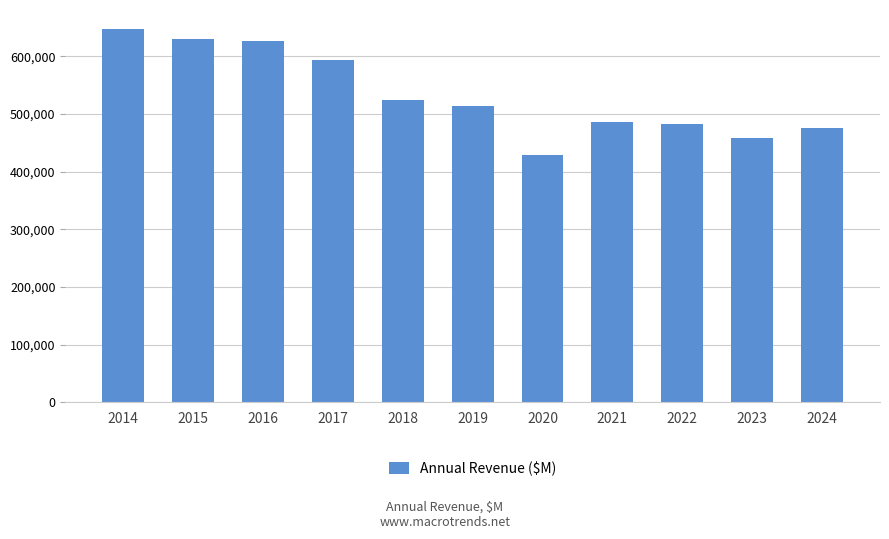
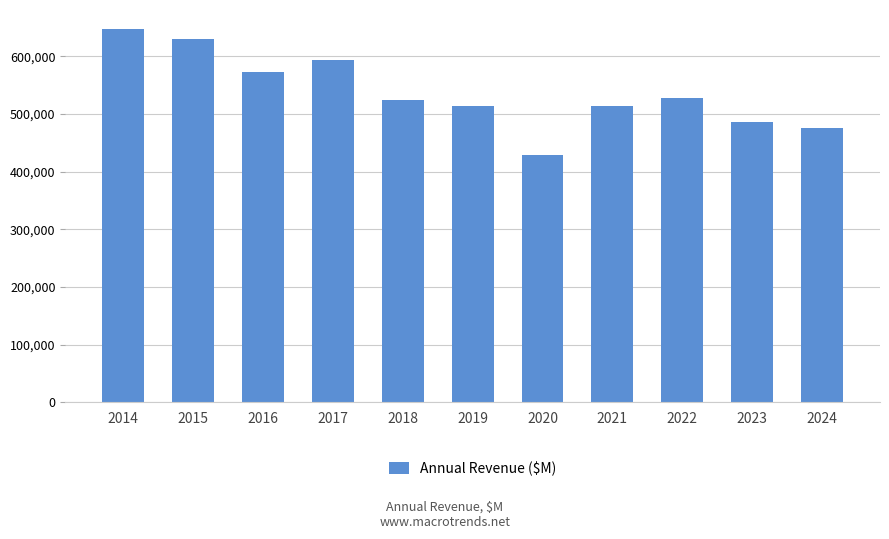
2016: 630,000 -> 570,000
2021: 490,000 -> 510,000
2022: 480,000 -> 530,000
2023: 460,000 -> 490,000
